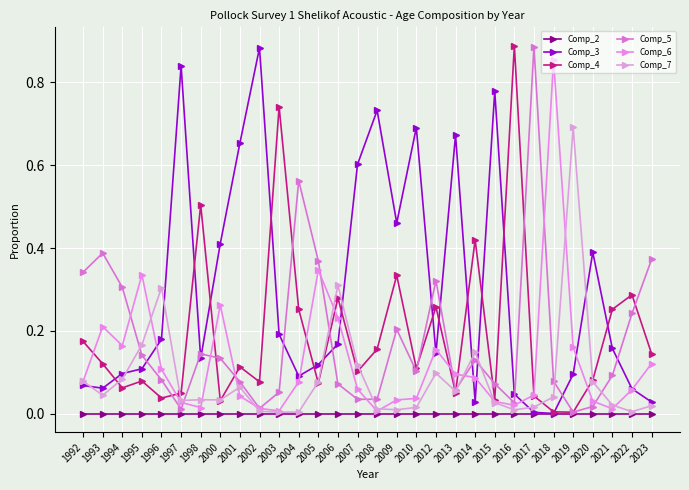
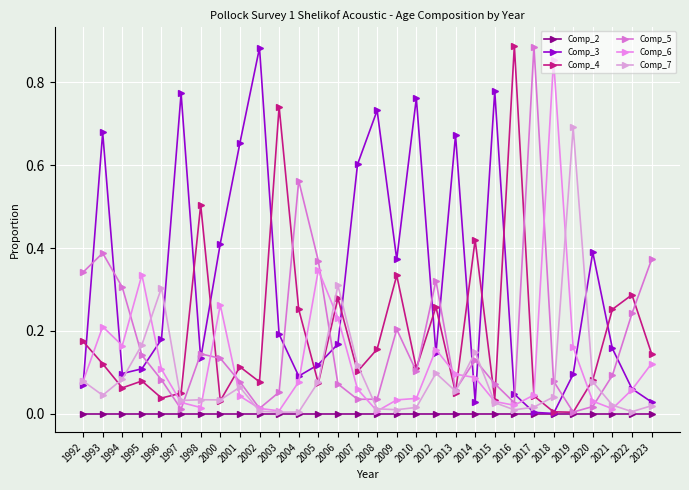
Comp_3, 1993: 0.06 -> 0.68
Comp_3, 1997: 0.84 -> 0.77
Comp_3, 2009: 0.46 -> 0.37
Comp_3, 2010: 0.69 -> 0.76
